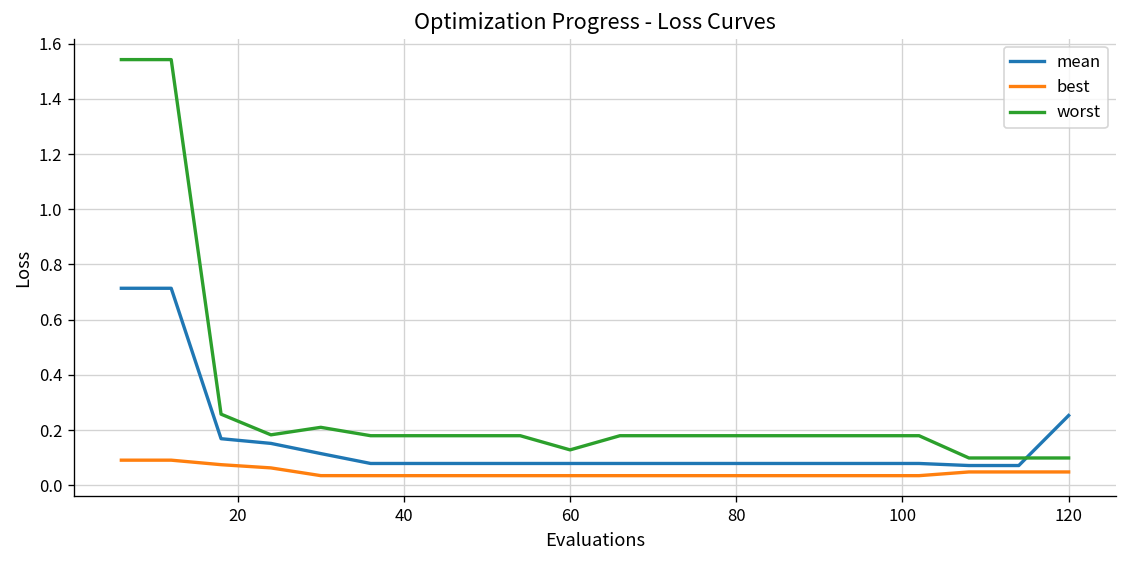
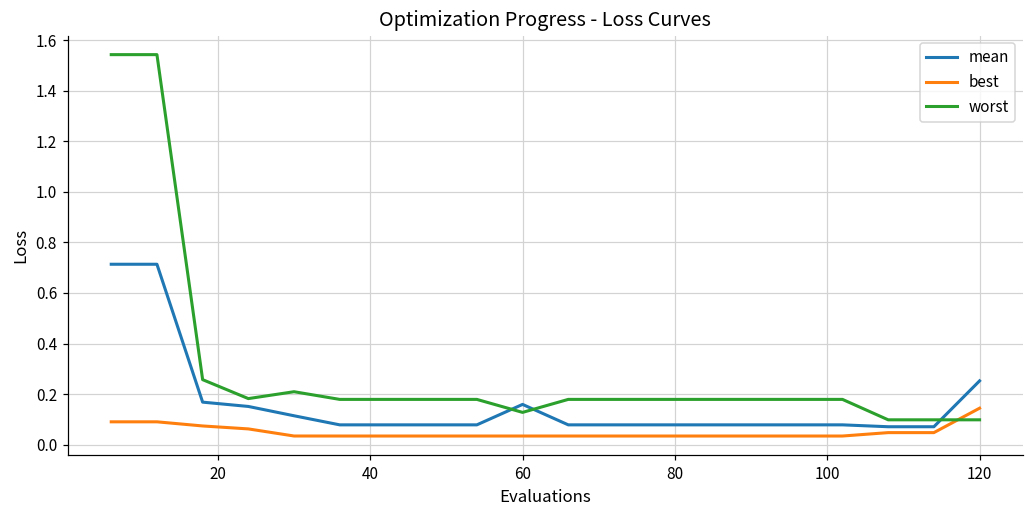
mean, 60: 0.08 -> 0.16
best, 120: 0.05 -> 0.14
